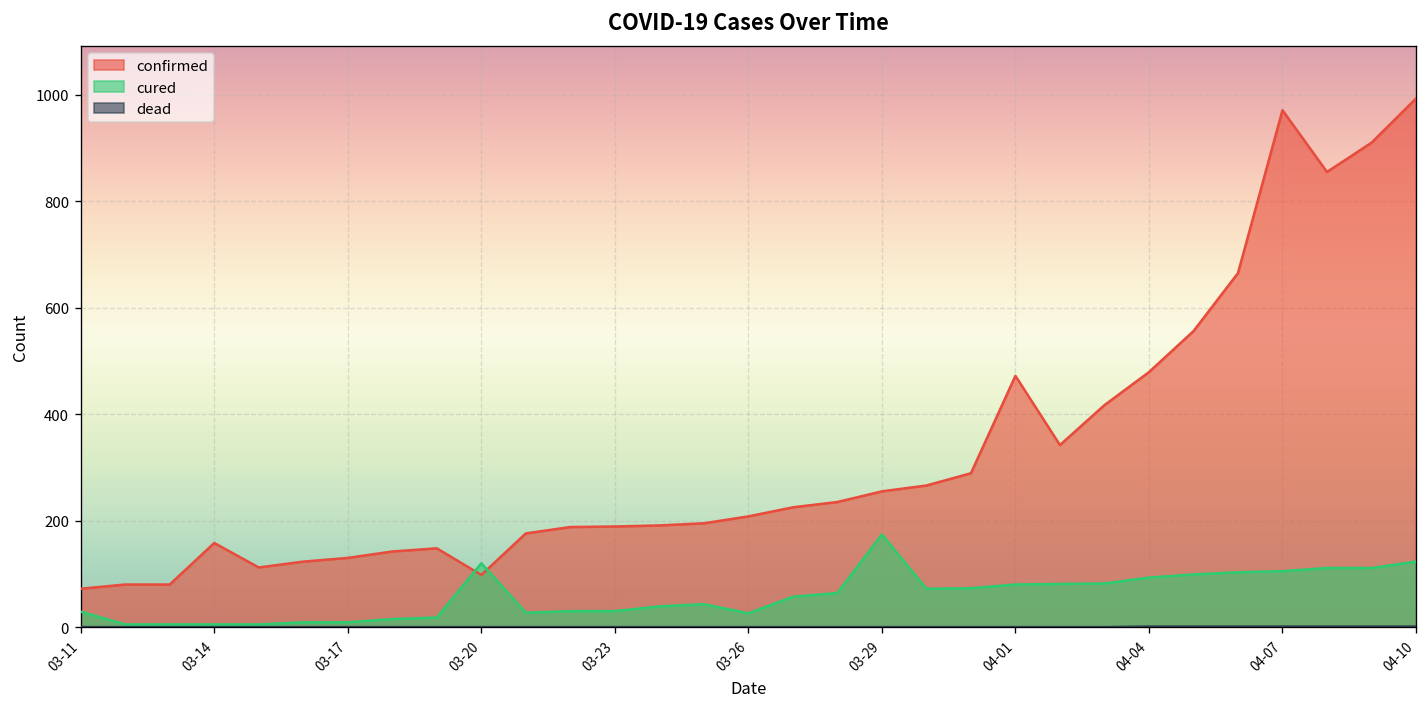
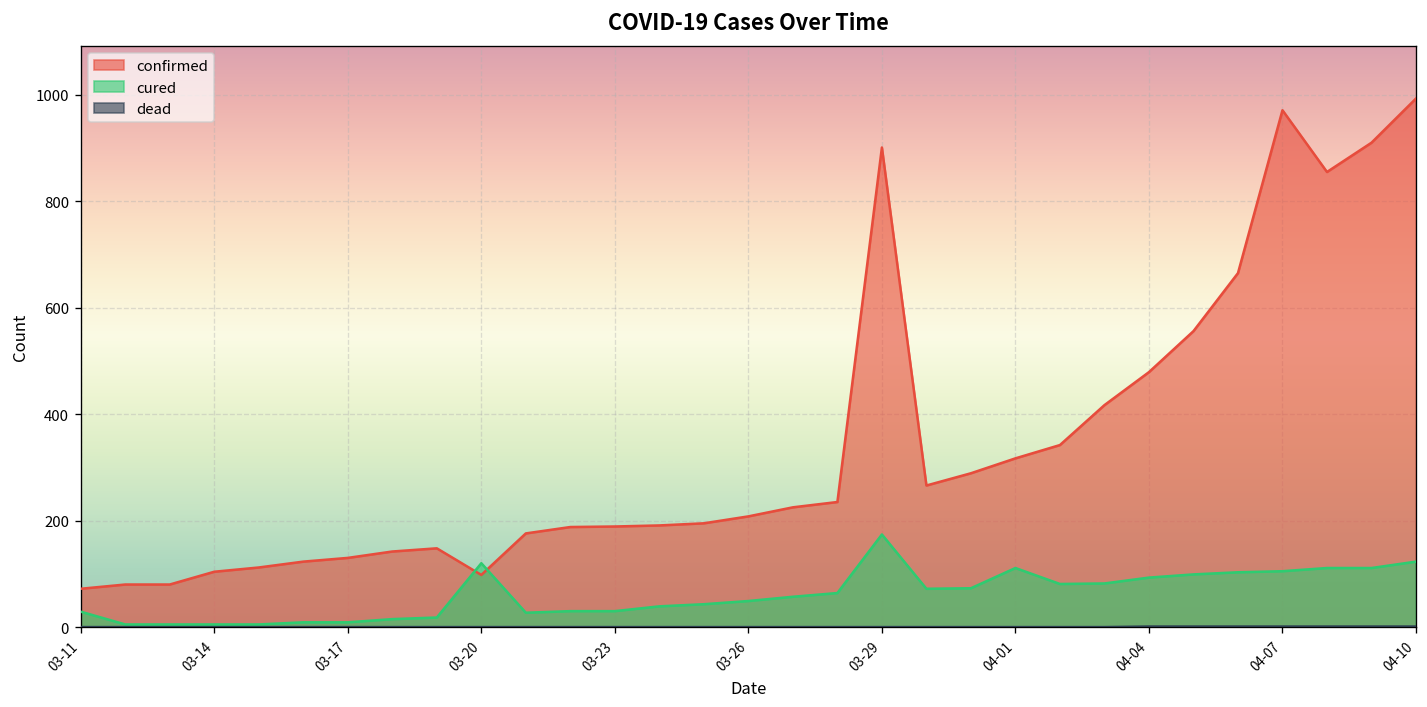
confirmed, 03-14: 160 -> 100
cured, 03-26: 30 -> 50
confirmed, 03-29: 260 -> 900
confirmed, 04-01: 470 -> 320
cured, 04-01: 80 -> 110
